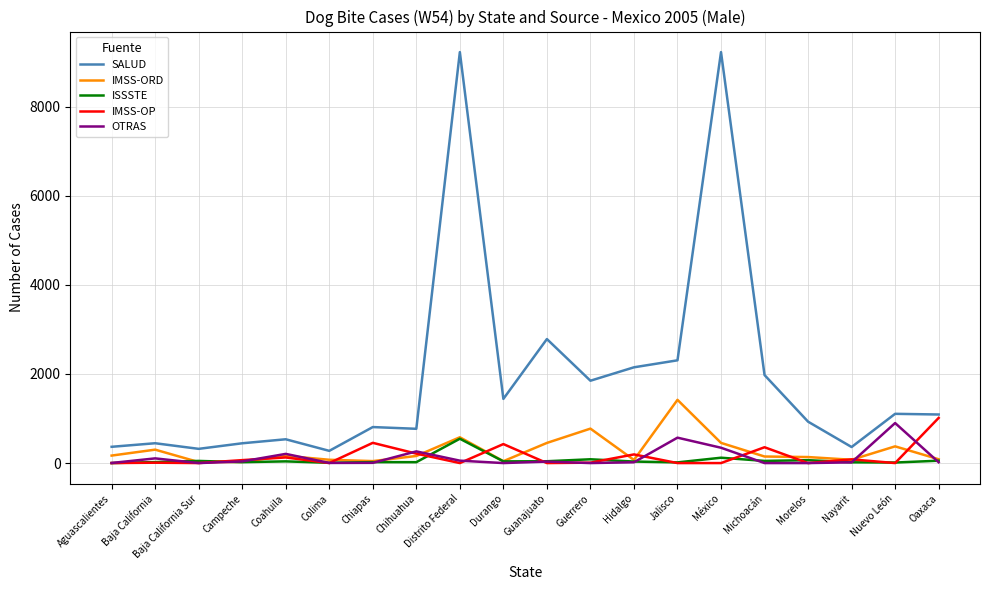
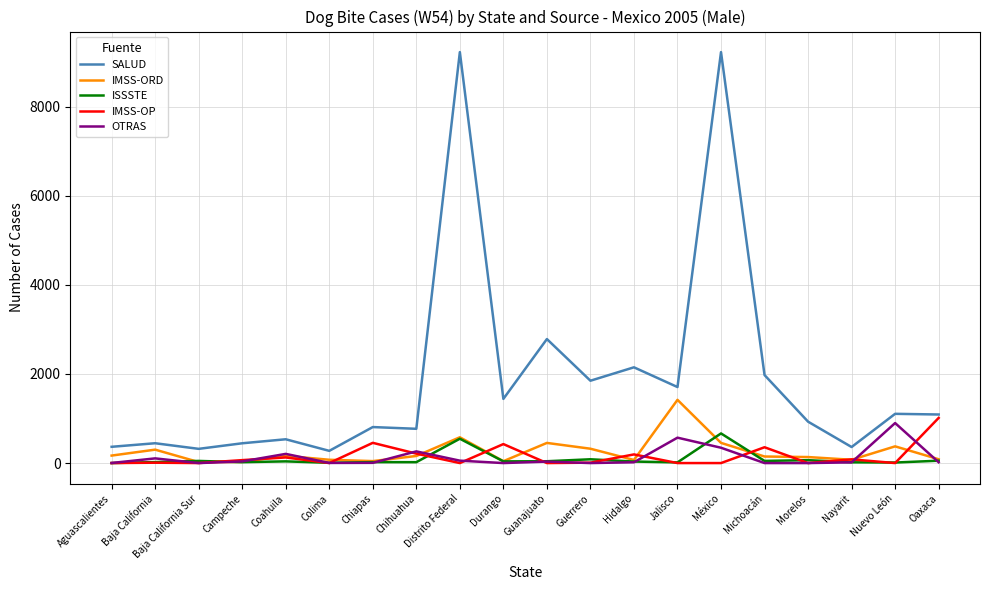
IMSS-ORD, Guerrero: 800 -> 300
SALUD, Jalisco: 2300 -> 1700
ISSSTE, México: 100 -> 700
